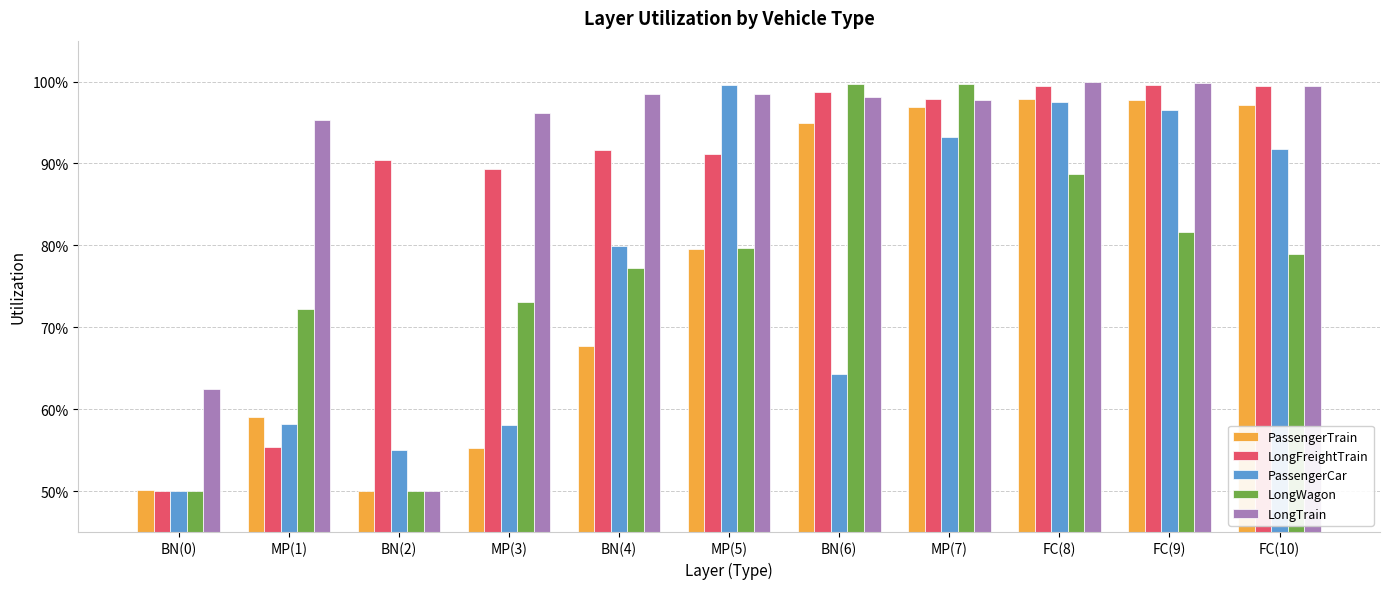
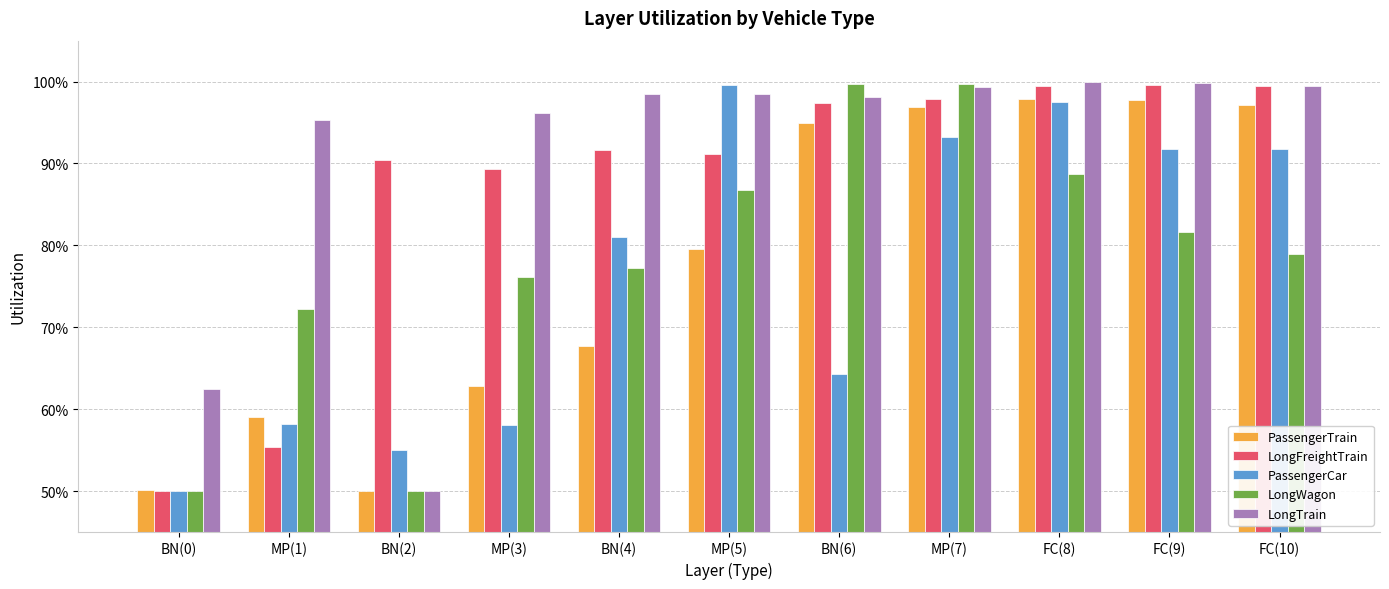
PassengerTrain, MP(3): 55% -> 63%
LongWagon, MP(3): 73% -> 76%
PassengerCar, BN(4): 80% -> 81%
LongWagon, MP(5): 80% -> 87%
LongFreightTrain, BN(6): 99% -> 97%
LongTrain, MP(7): 98% -> 99%
PassengerCar, FC(9): 97% -> 92%
